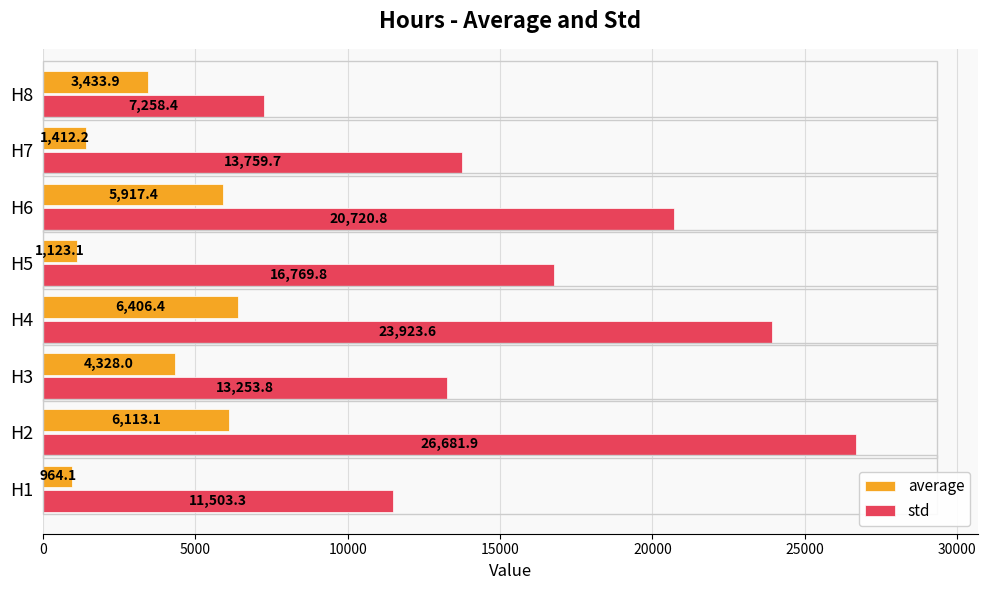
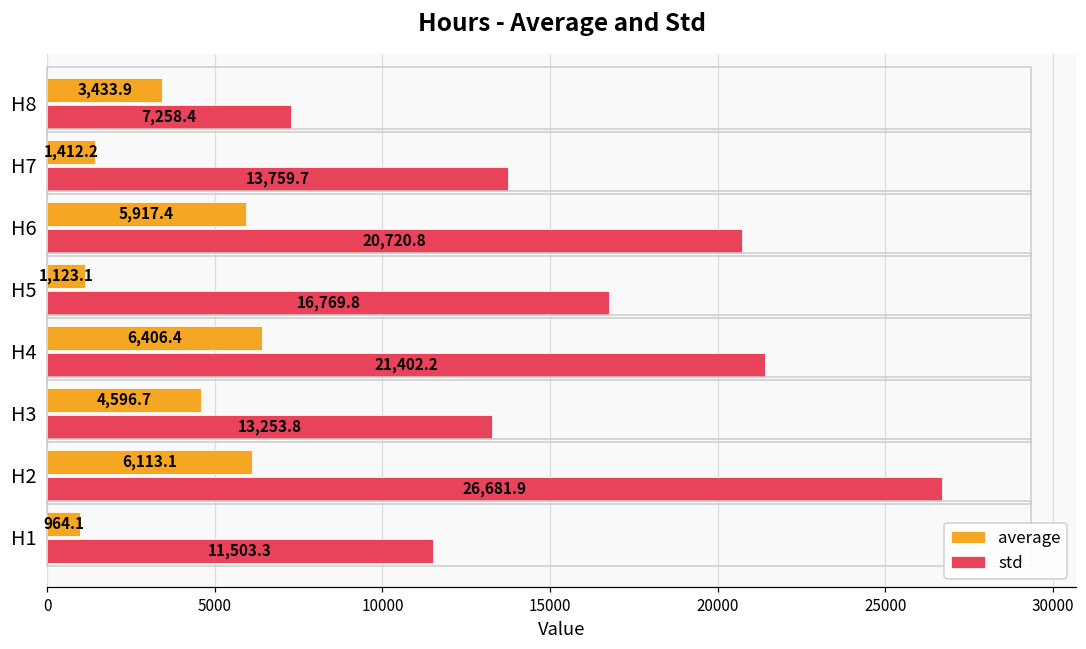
std, H4: 23,923.6 -> 21,402.2
average, H3: 4,328.0 -> 4,596.7
